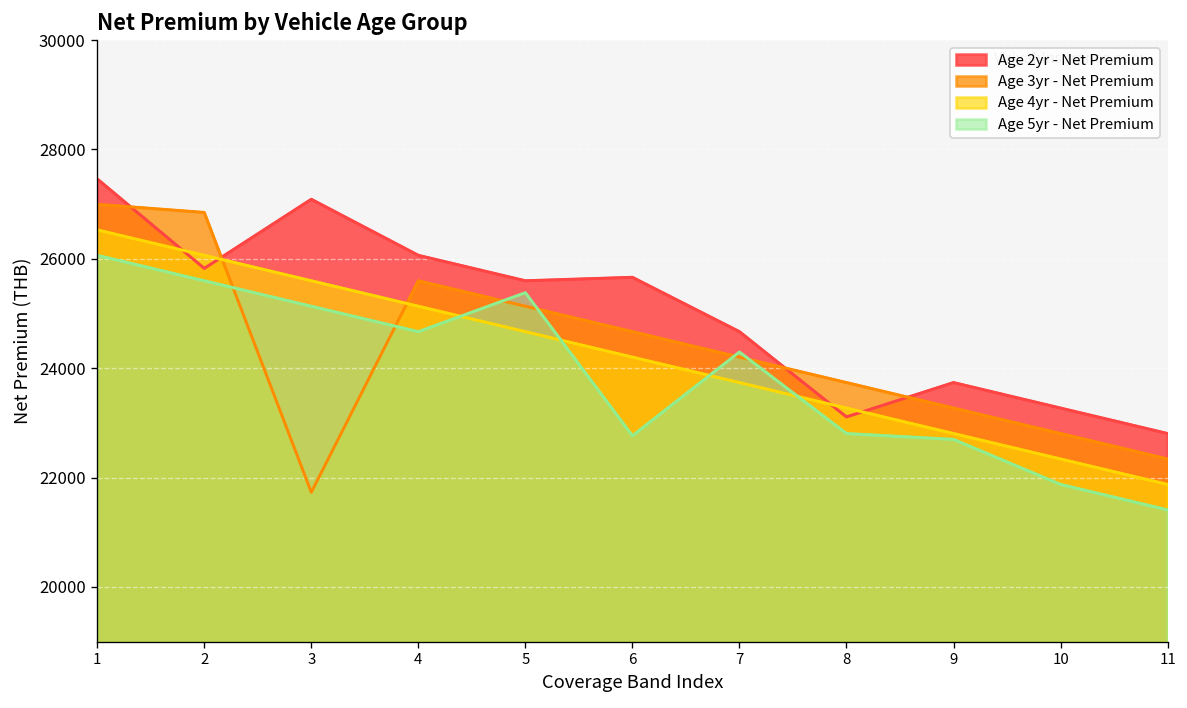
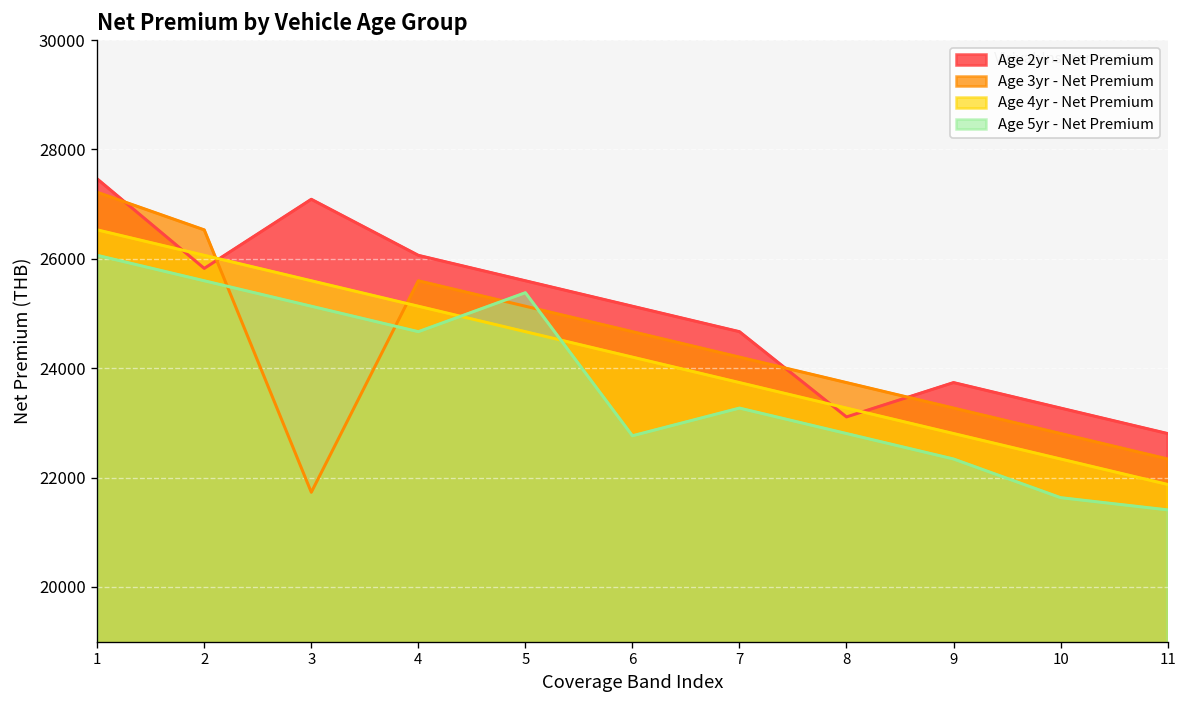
Age 3yr - Net Premium, 1: 27000 -> 27200
Age 3yr - Net Premium, 2: 26800 -> 26500
Age 2yr - Net Premium, 6: 25700 -> 25100
Age 5yr - Net Premium, 7: 24300 -> 23300
Age 5yr - Net Premium, 9: 22700 -> 22300
Age 5yr - Net Premium, 10: 21900 -> 21600
